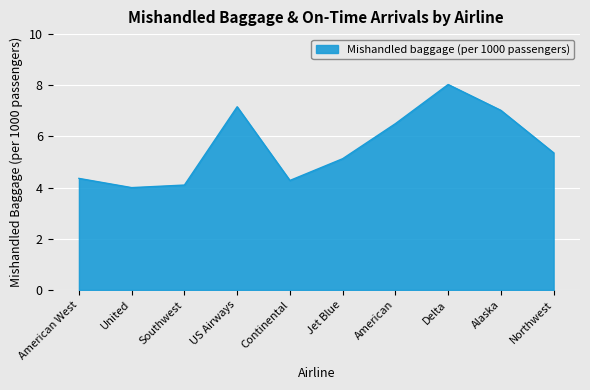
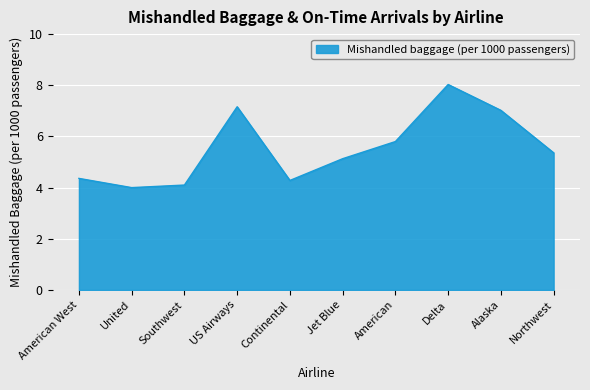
American: 6.5 -> 5.8
